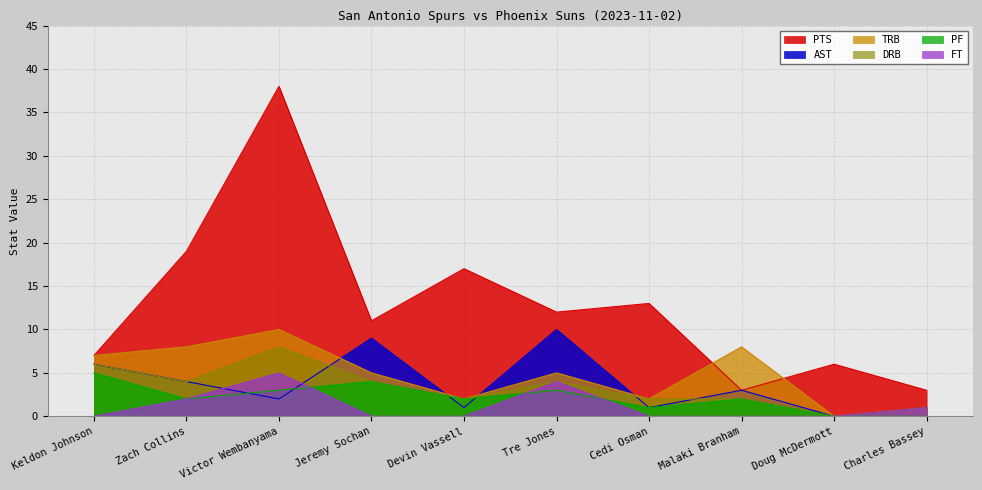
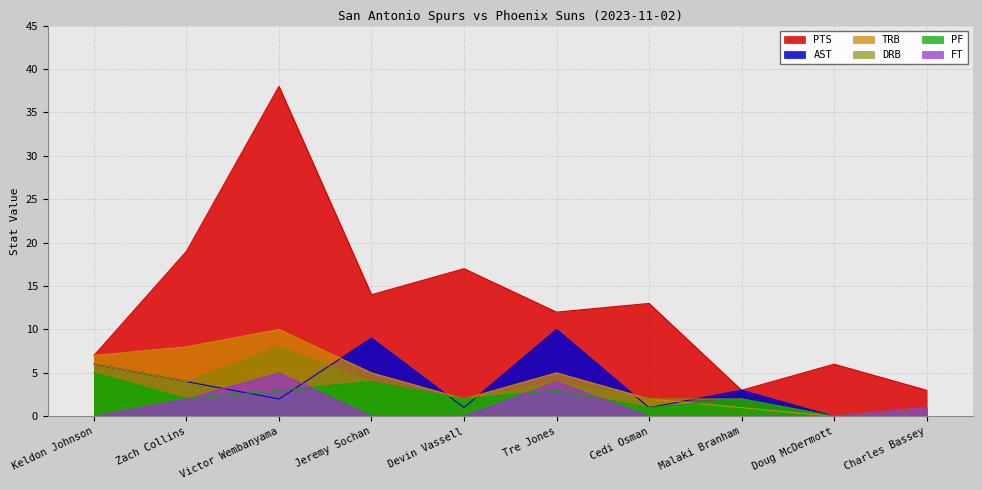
PTS, Jeremy Sochan: 11 -> 14
TRB, Malaki Branham: 8 -> 1
